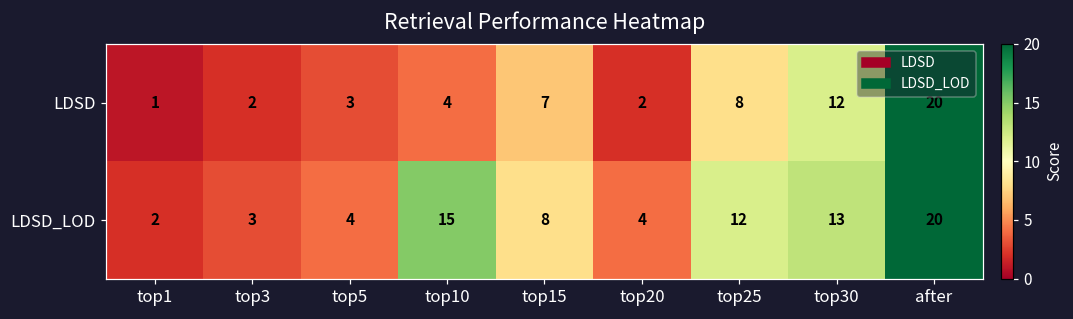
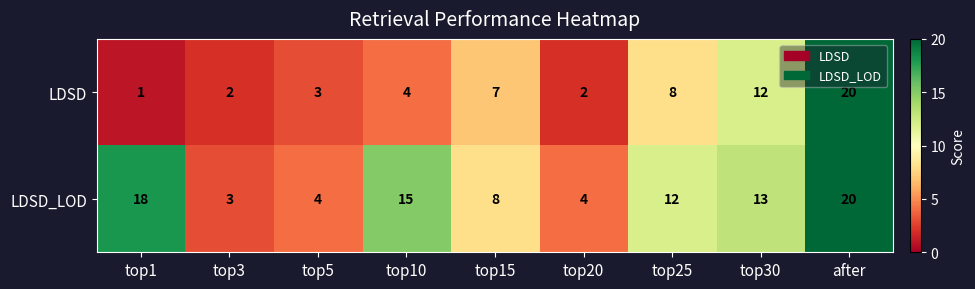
LDSD_LOD, top1: 2 -> 18
